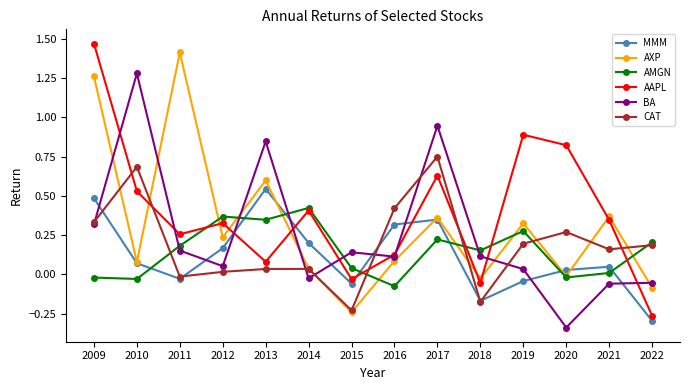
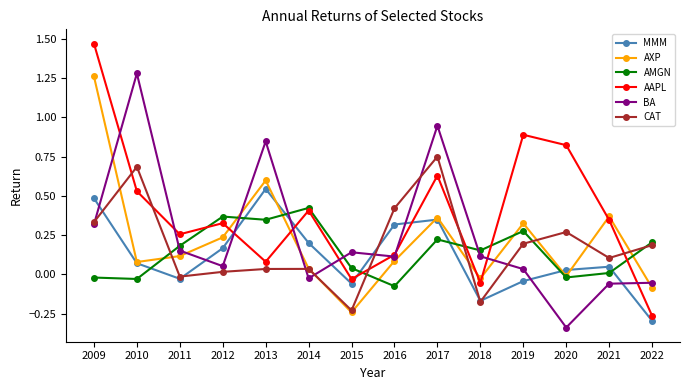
AXP, 2011: 1.41 -> 0.12
CAT, 2021: 0.16 -> 0.10
